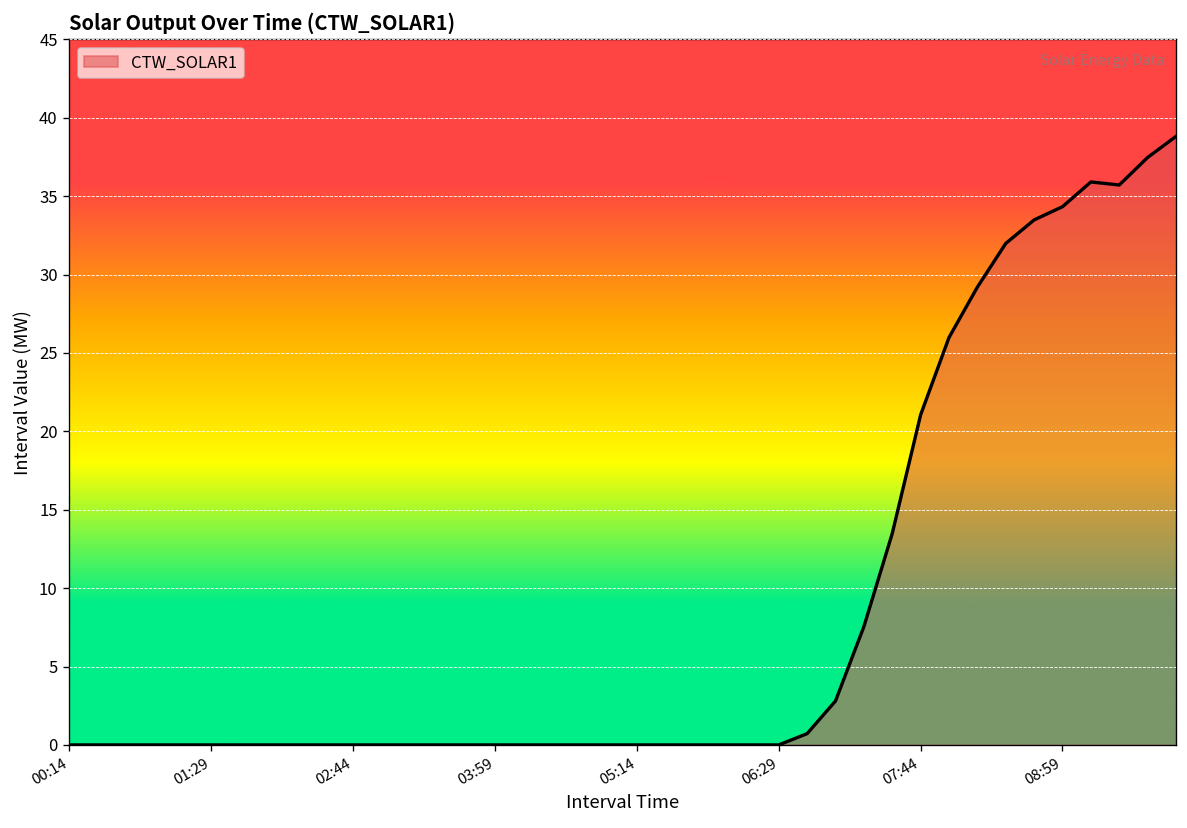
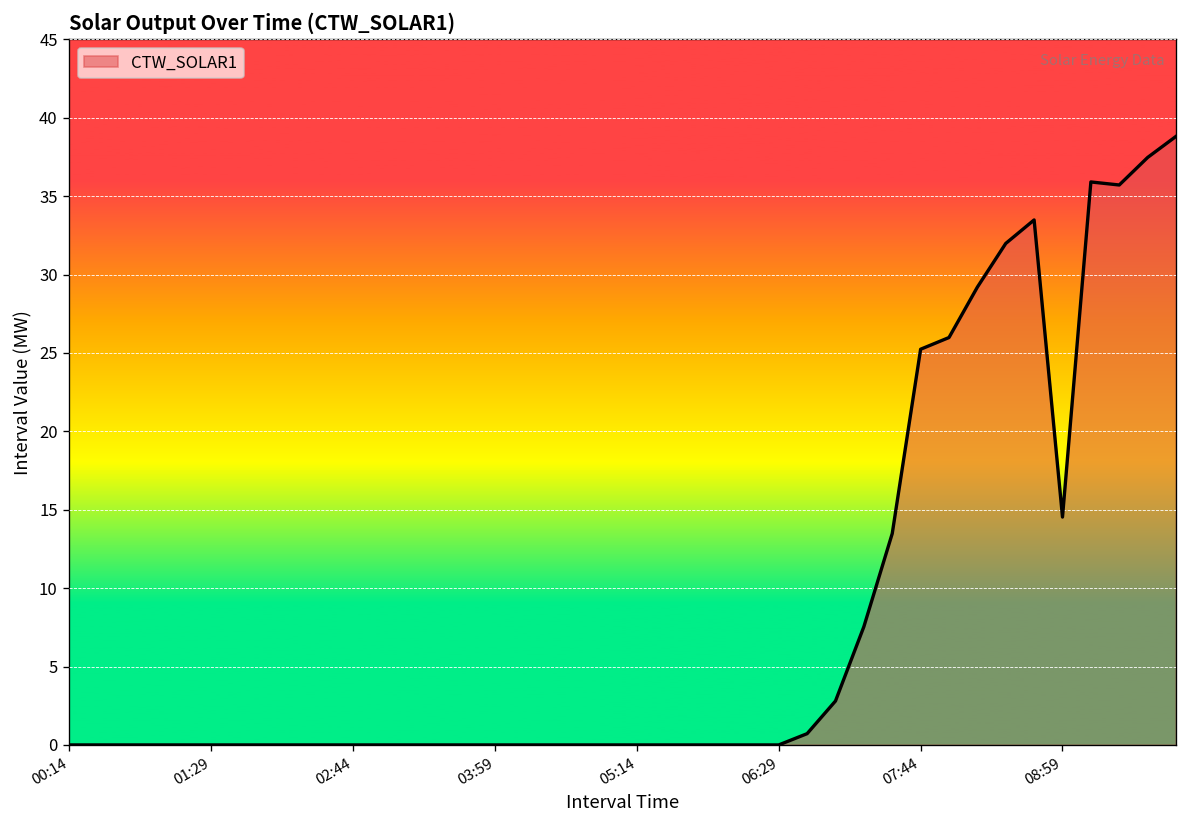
07:44: 21.1 -> 25.2
08:59: 34.3 -> 14.5
